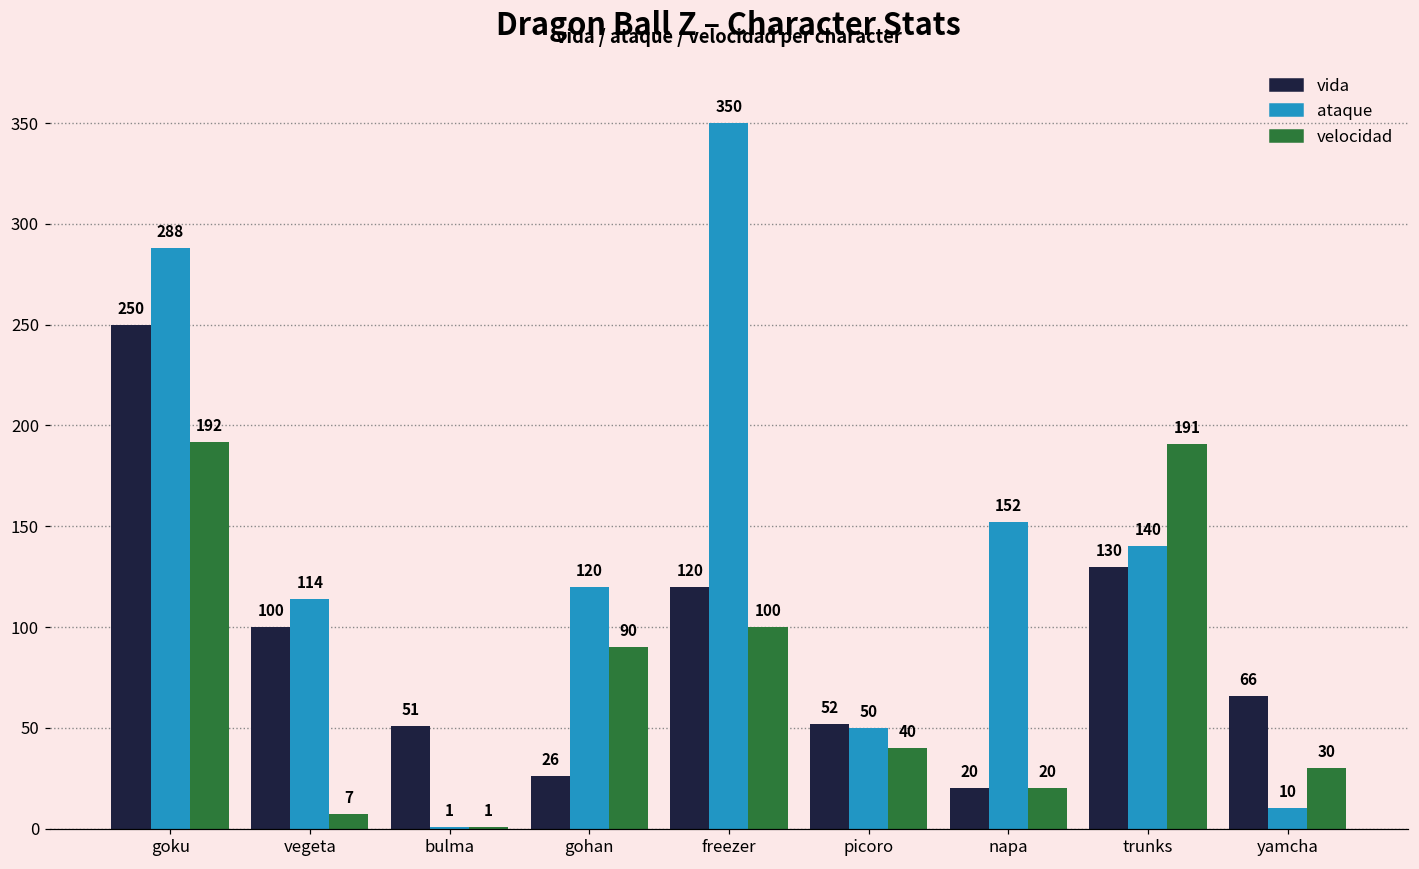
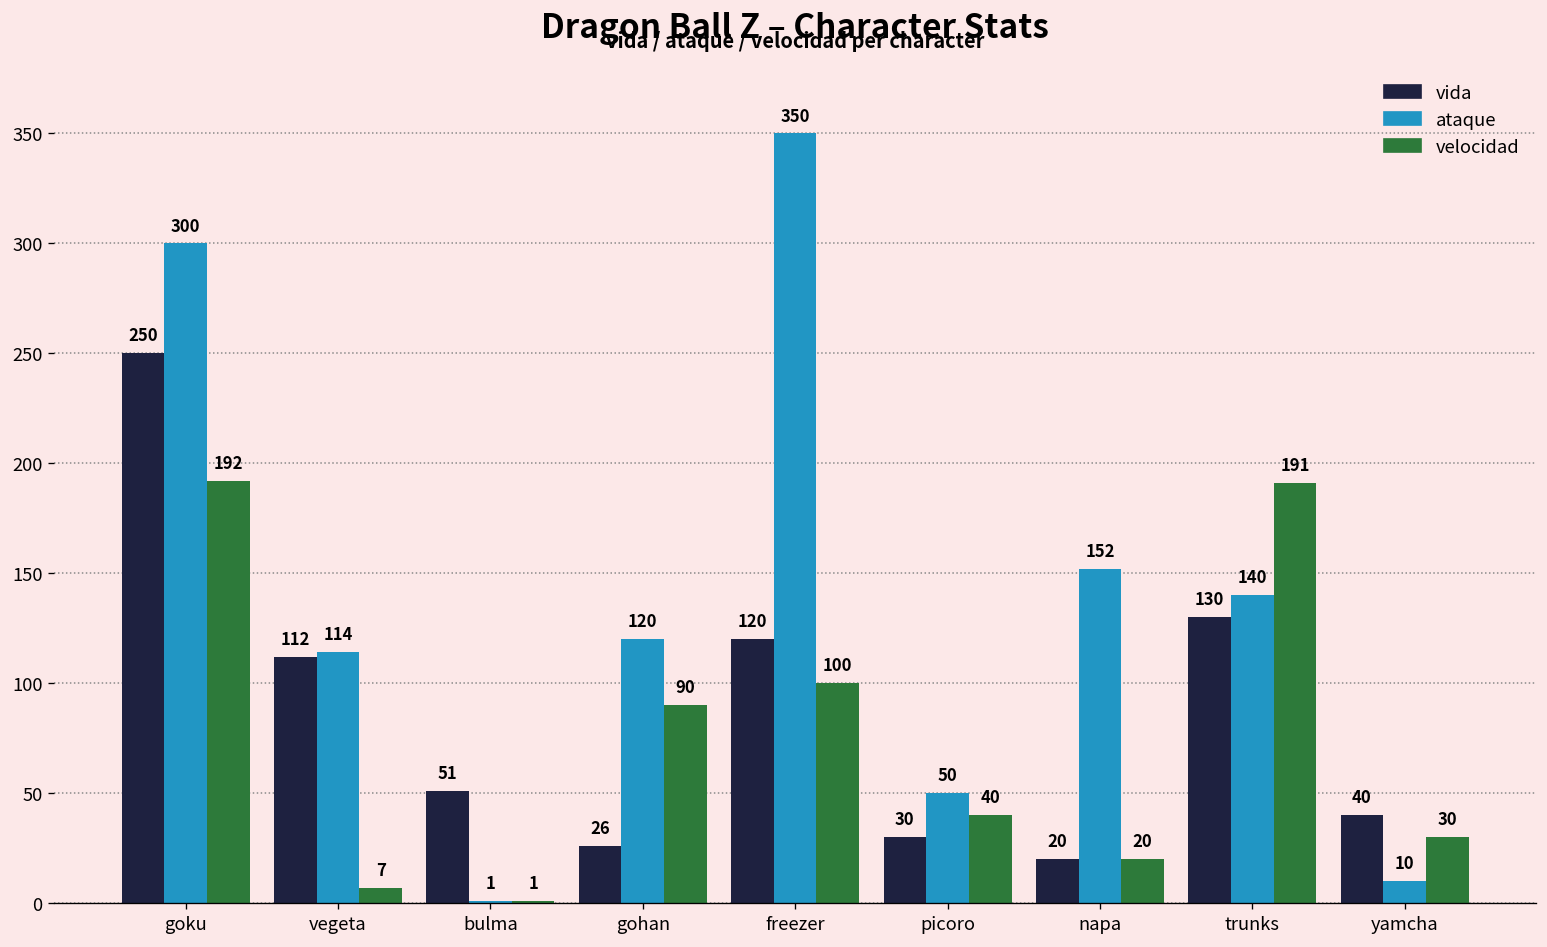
ataque, goku: 288 -> 300
vida, vegeta: 100 -> 112
vida, picoro: 52 -> 30
vida, yamcha: 66 -> 40
